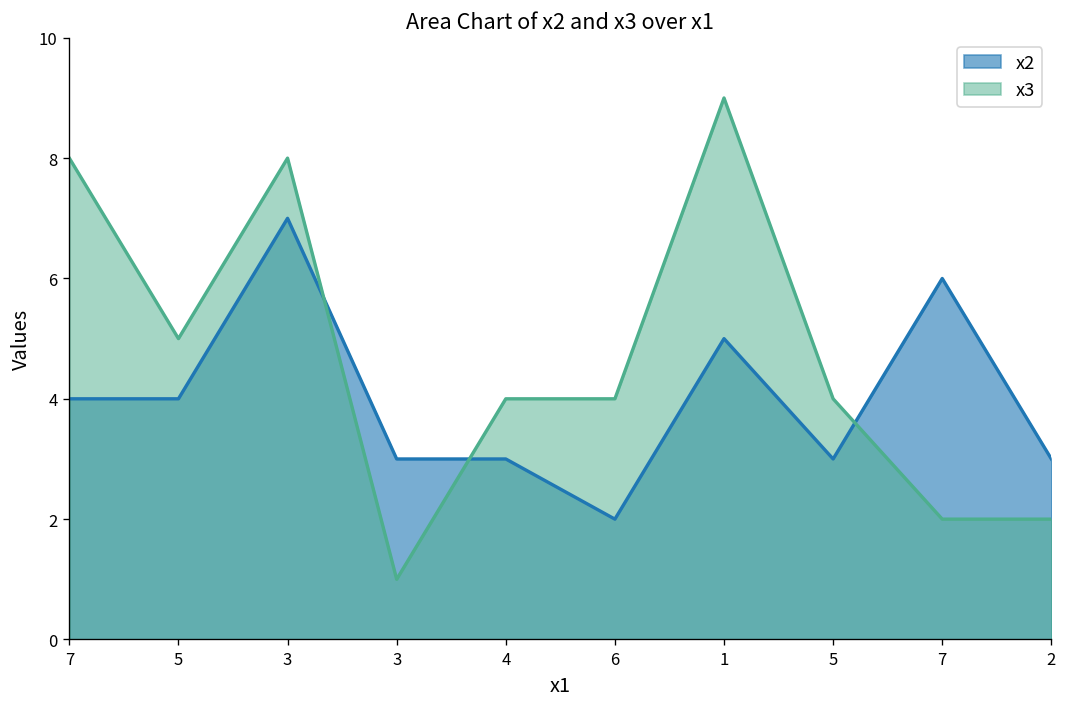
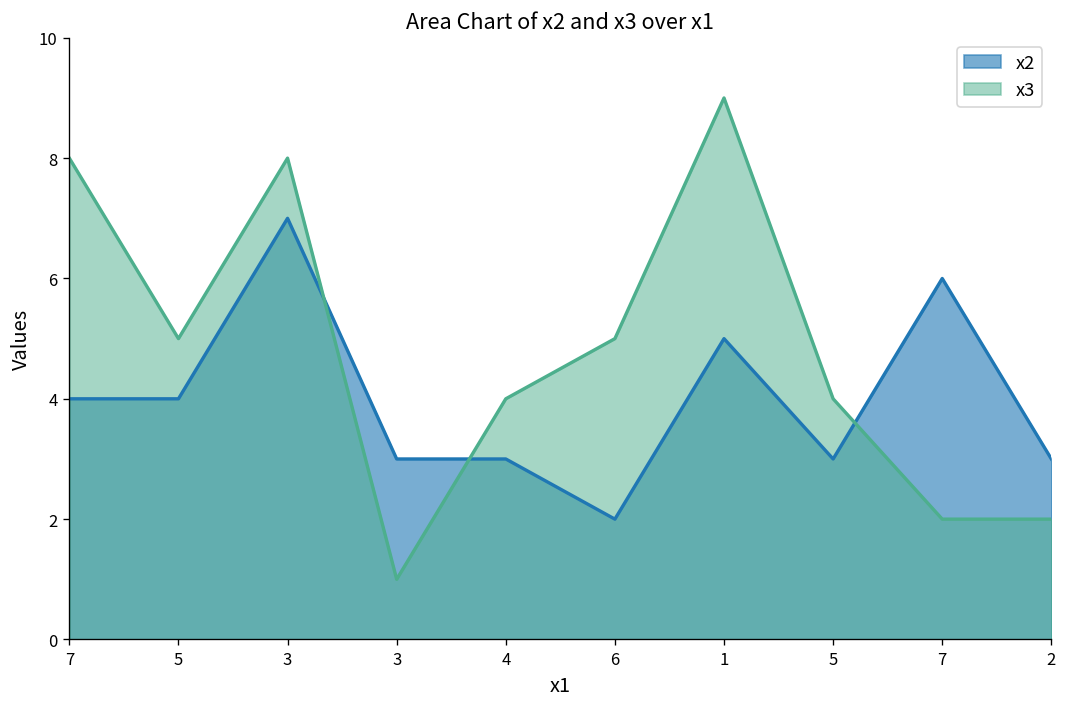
x3, 6: 4 -> 5
